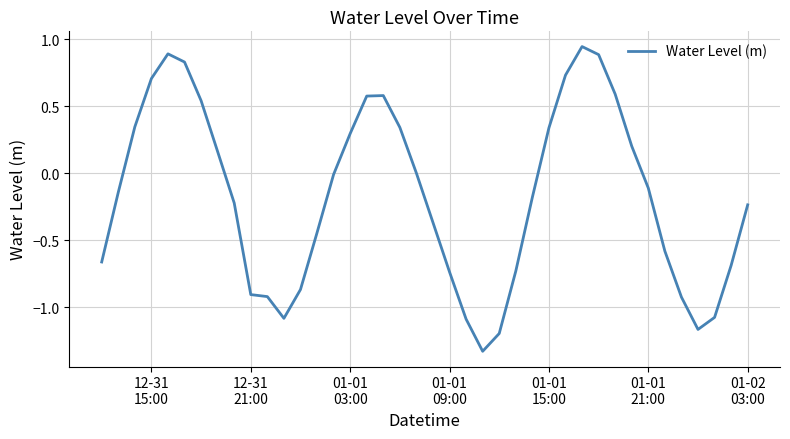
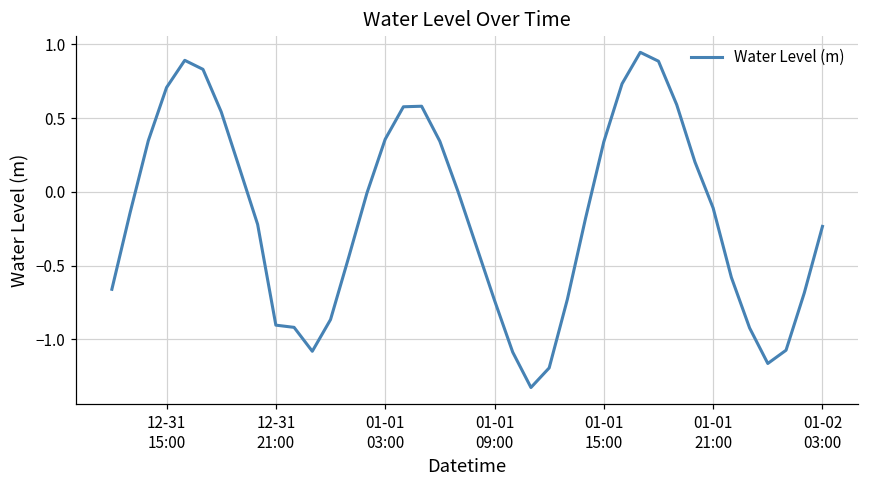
01-01 03:00: 0.30 -> 0.36
